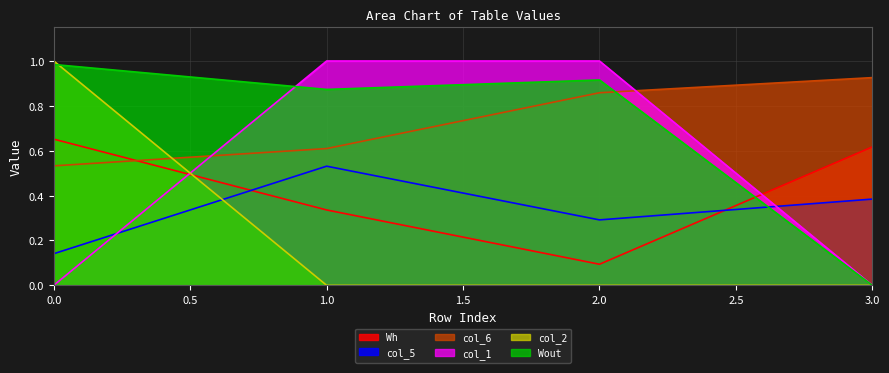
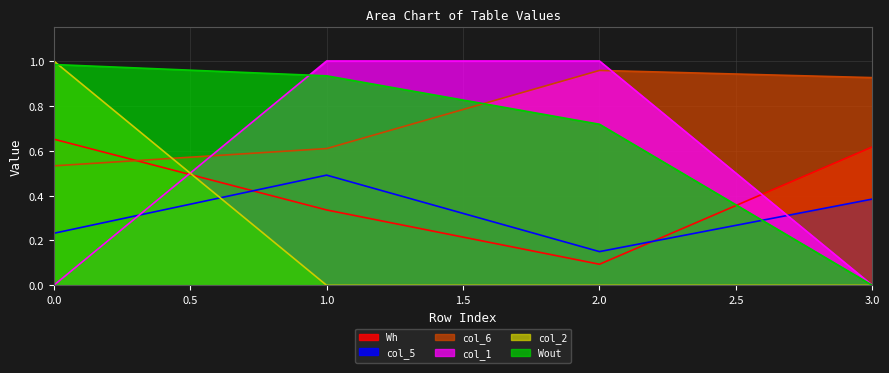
col_5, 0.0: 0.14 -> 0.23
col_5, 1.0: 0.53 -> 0.49
Wout, 1.0: 0.87 -> 0.93
col_5, 2.0: 0.29 -> 0.15
col_6, 2.0: 0.86 -> 0.96
Wout, 2.0: 0.92 -> 0.72
